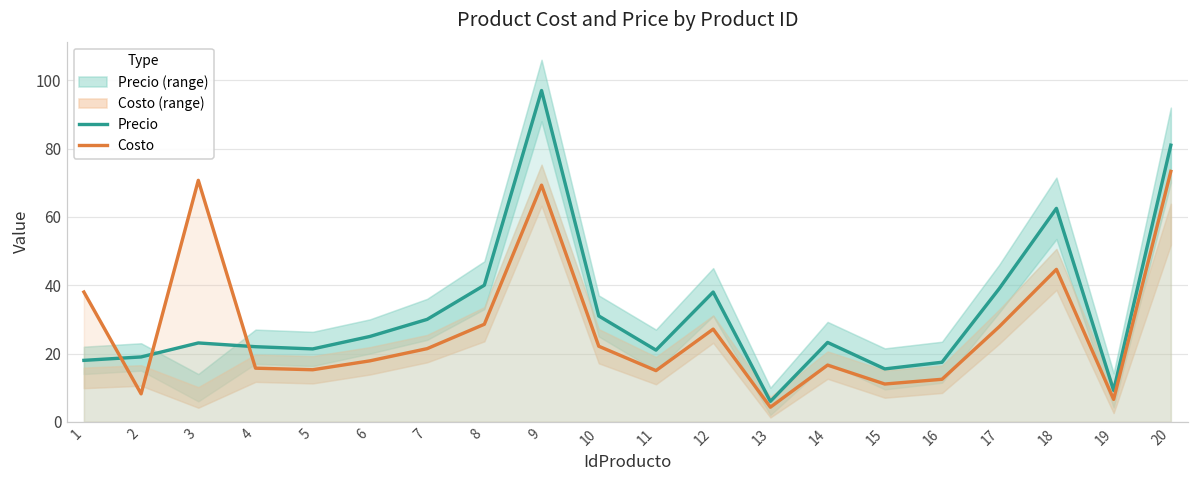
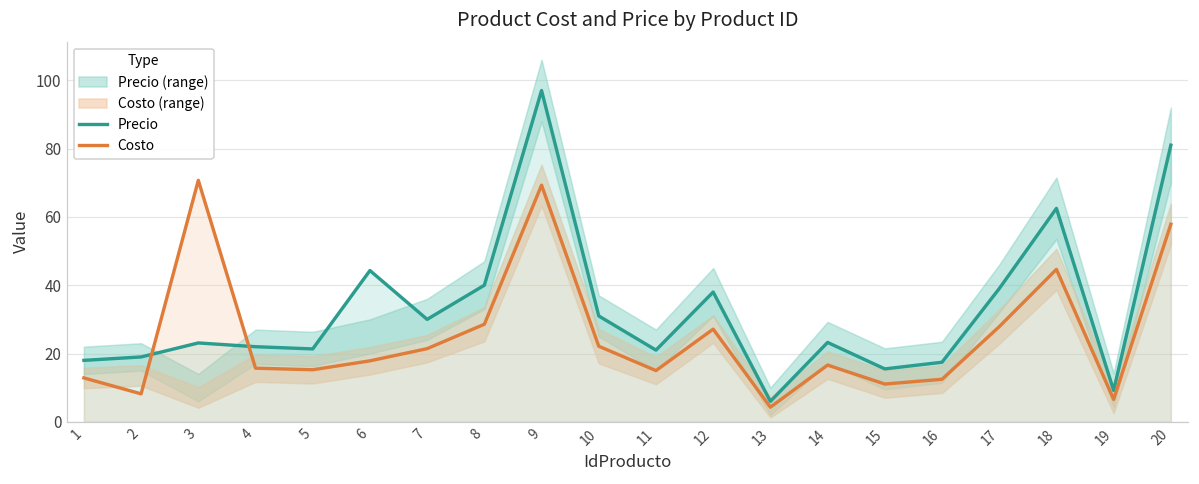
Costo, 1: 38 -> 13
Precio, 6: 25 -> 44
Costo, 20: 73 -> 58
